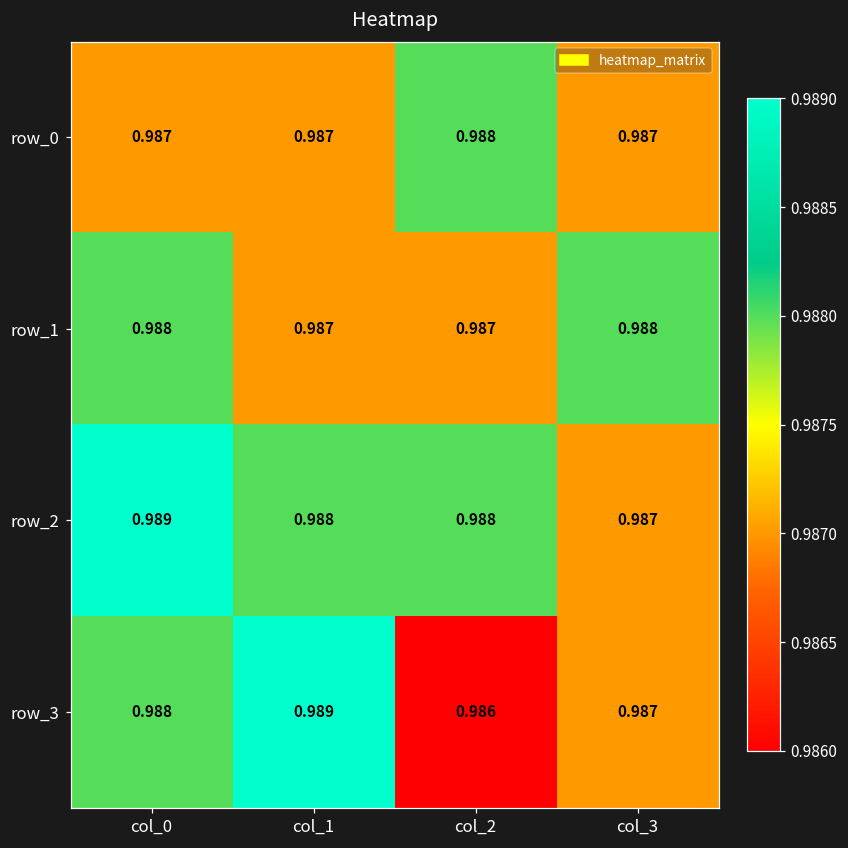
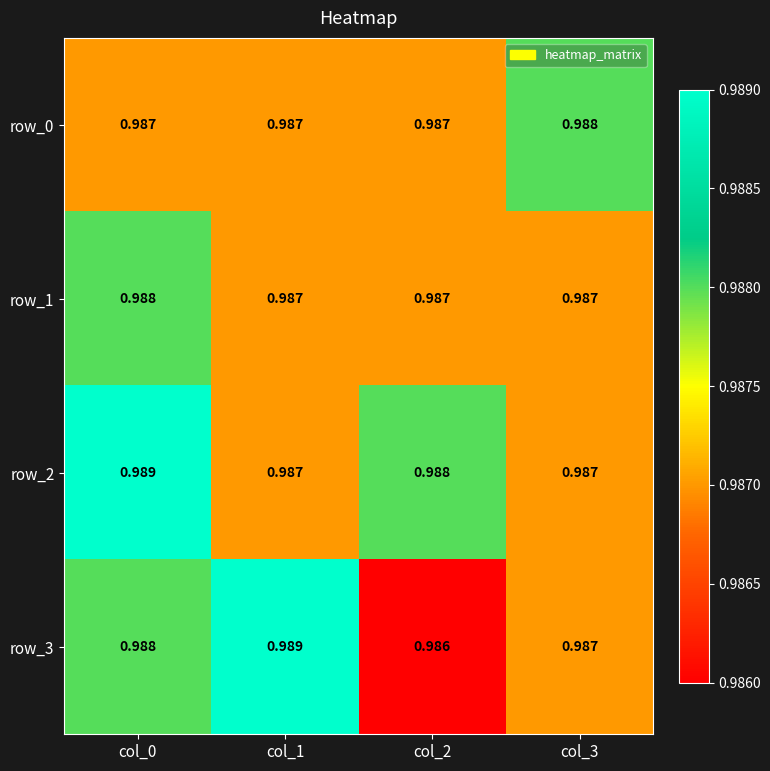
row_0, col_2: 0.988 -> 0.987
row_0, col_3: 0.987 -> 0.988
row_1, col_3: 0.988 -> 0.987
row_2, col_1: 0.988 -> 0.987
